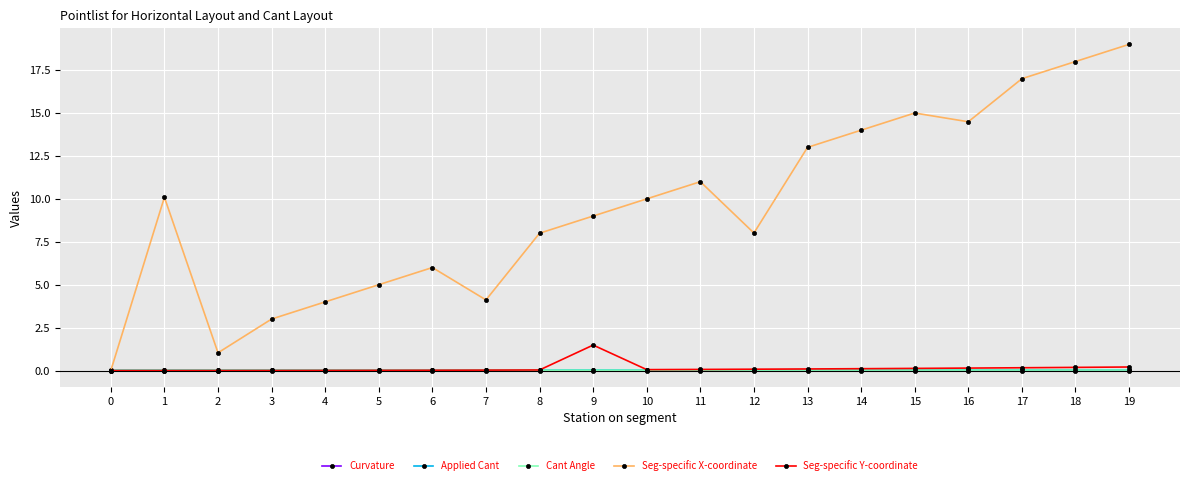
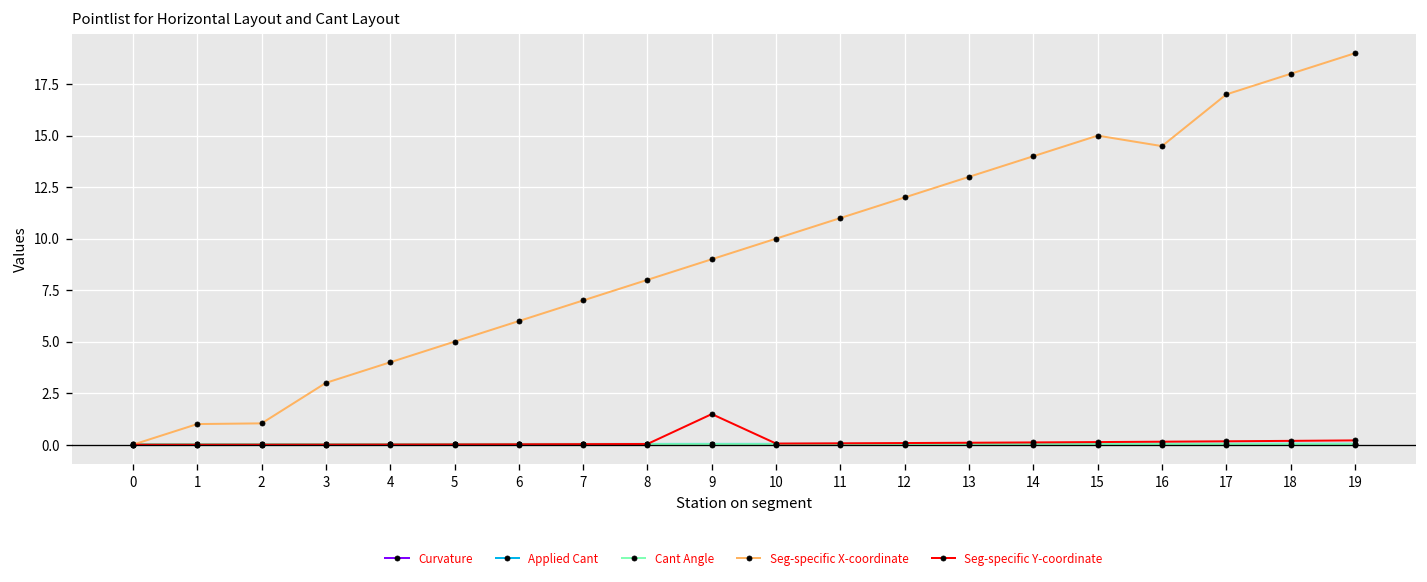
Seg-specific X-coordinate, 1: 10.1 -> 1.0
Seg-specific X-coordinate, 7: 4.1 -> 7.0
Seg-specific X-coordinate, 12: 8.0 -> 12.0
